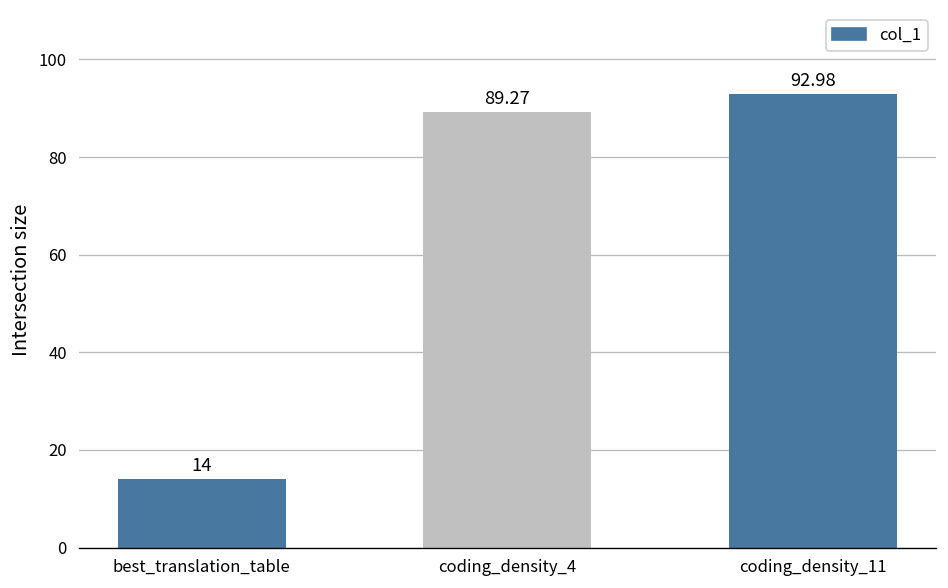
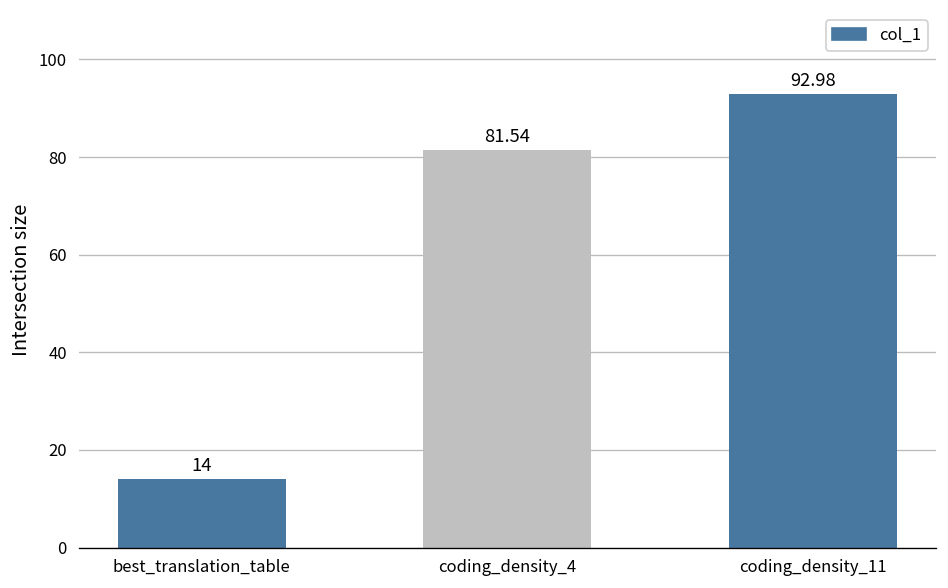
coding_density_4: 89.27 -> 81.54
